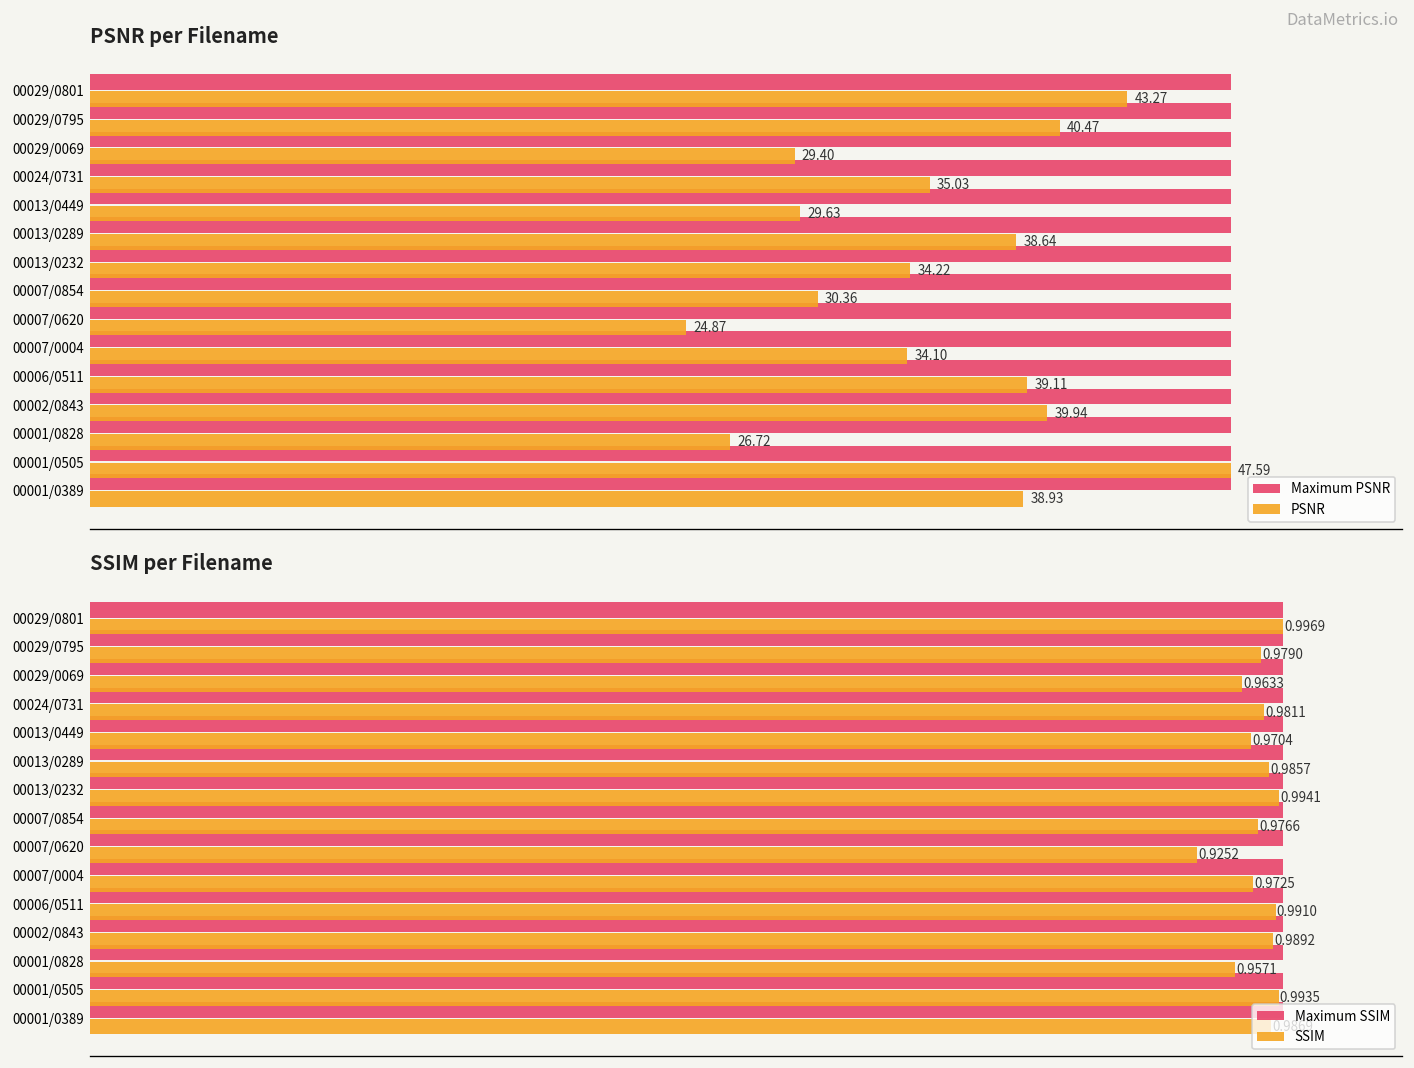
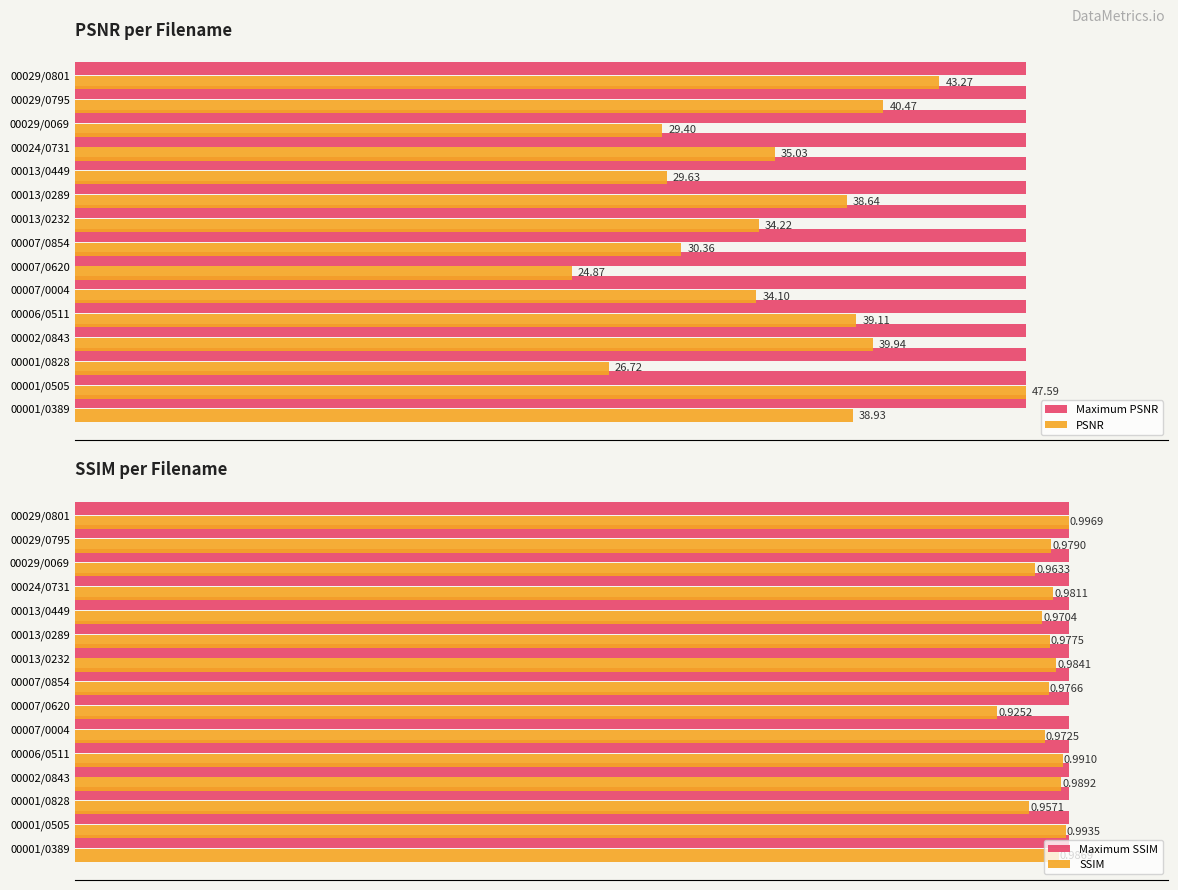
SSIM per Filename, SSIM, 00013/0289: 0.9857 -> 0.9775
SSIM per Filename, SSIM, 00013/0232: 0.9941 -> 0.9841
